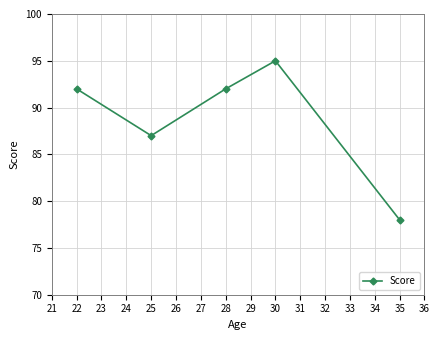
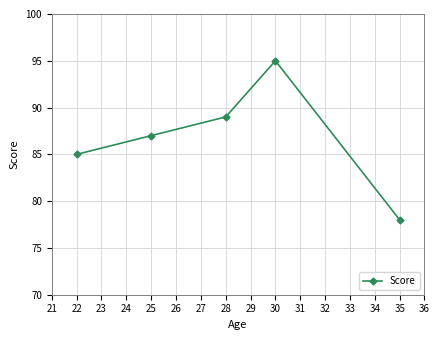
22: 92 -> 85
28: 92 -> 89
